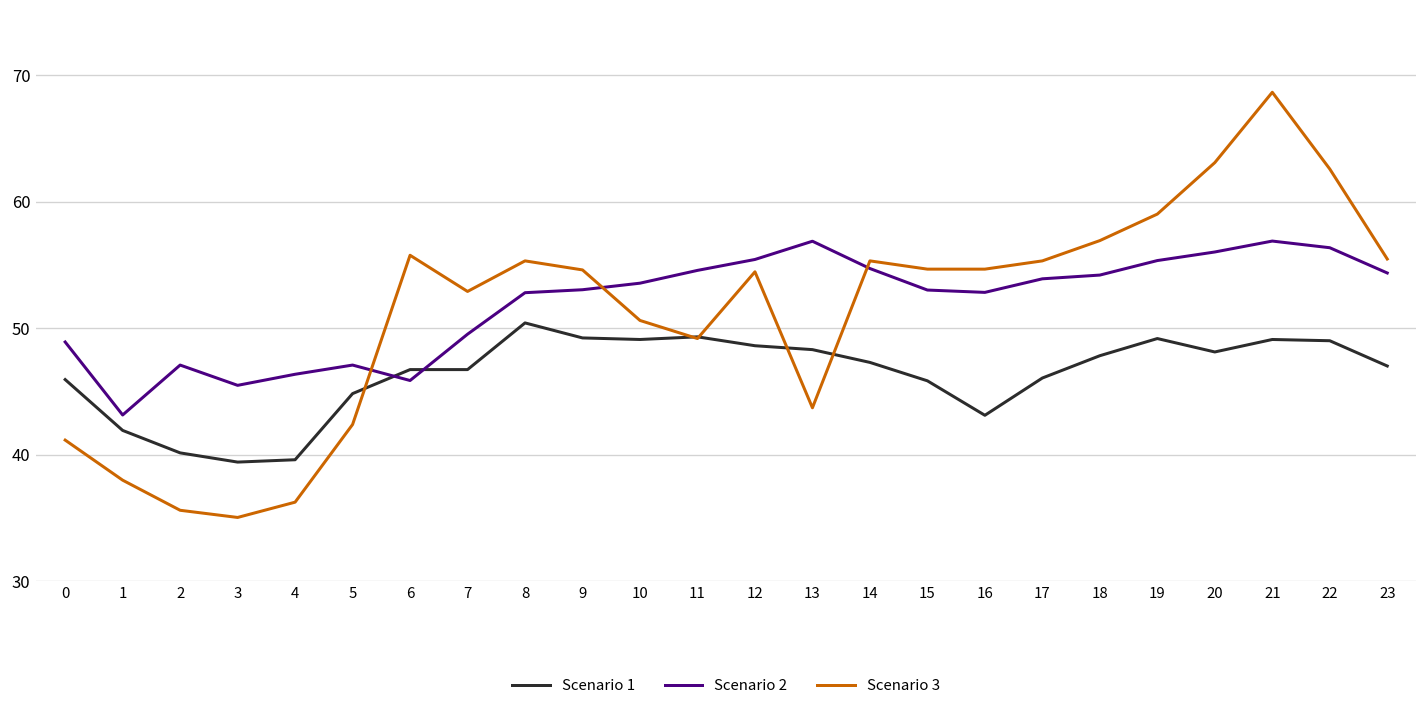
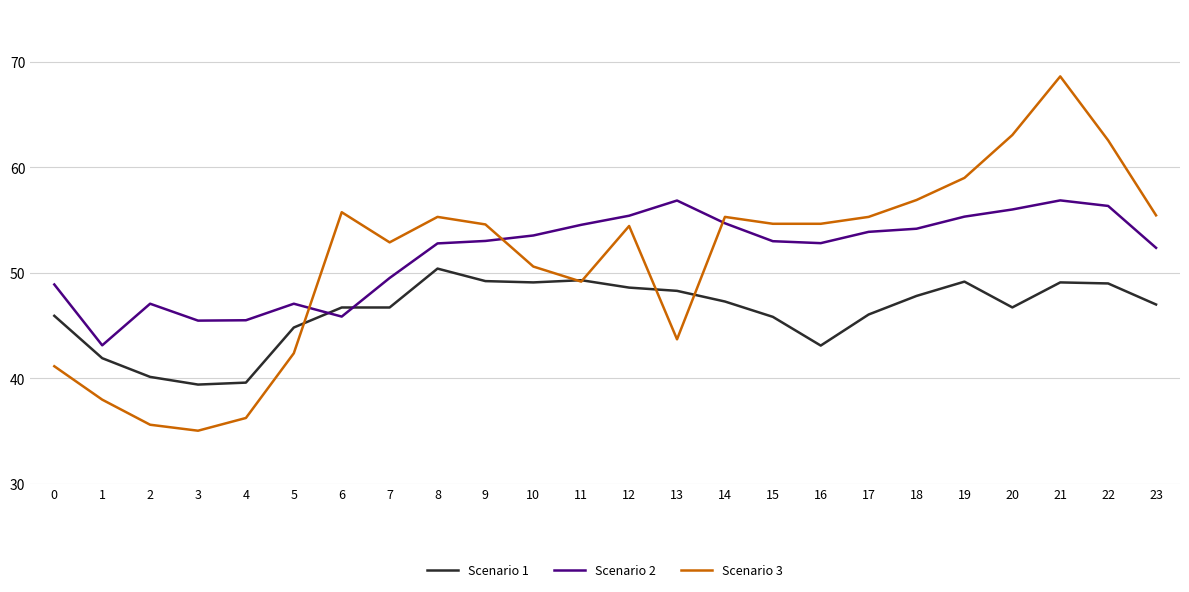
Scenario 2, 4: 46.4 -> 45.5
Scenario 1, 20: 48.1 -> 46.7
Scenario 2, 23: 54.4 -> 52.4
